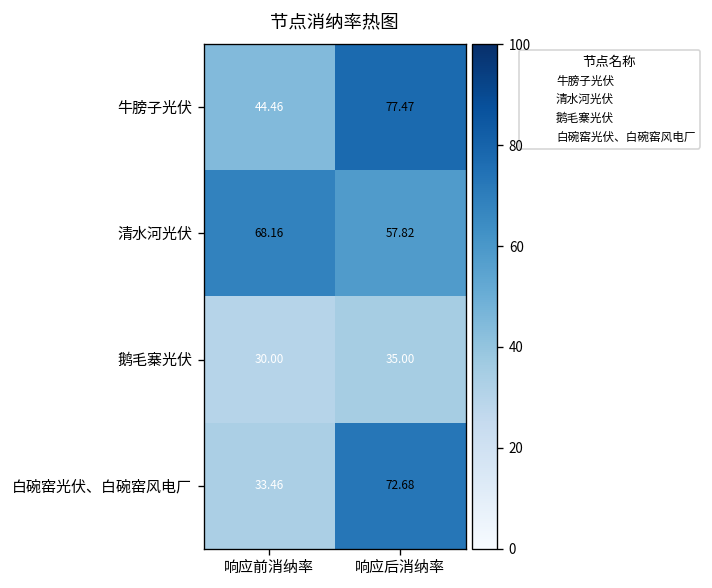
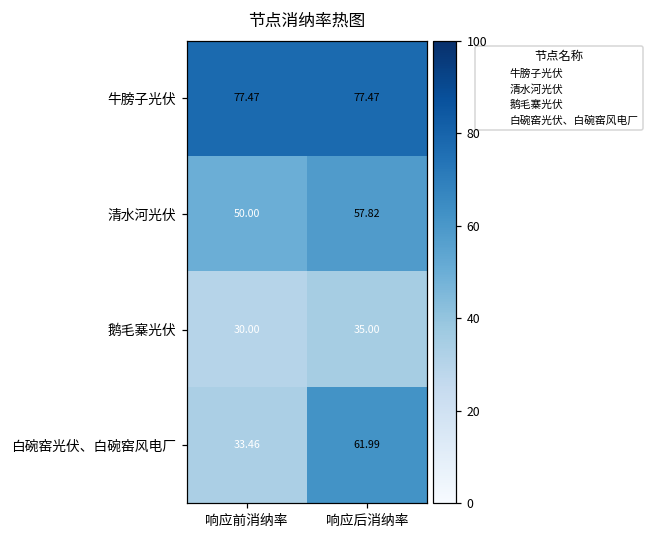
牛膀子光伏, 响应前消纳率: 44.46 -> 77.47
清水河光伏, 响应前消纳率: 68.16 -> 50.00
白碗窑光伏、白碗窑风电厂, 响应后消纳率: 72.68 -> 61.99
